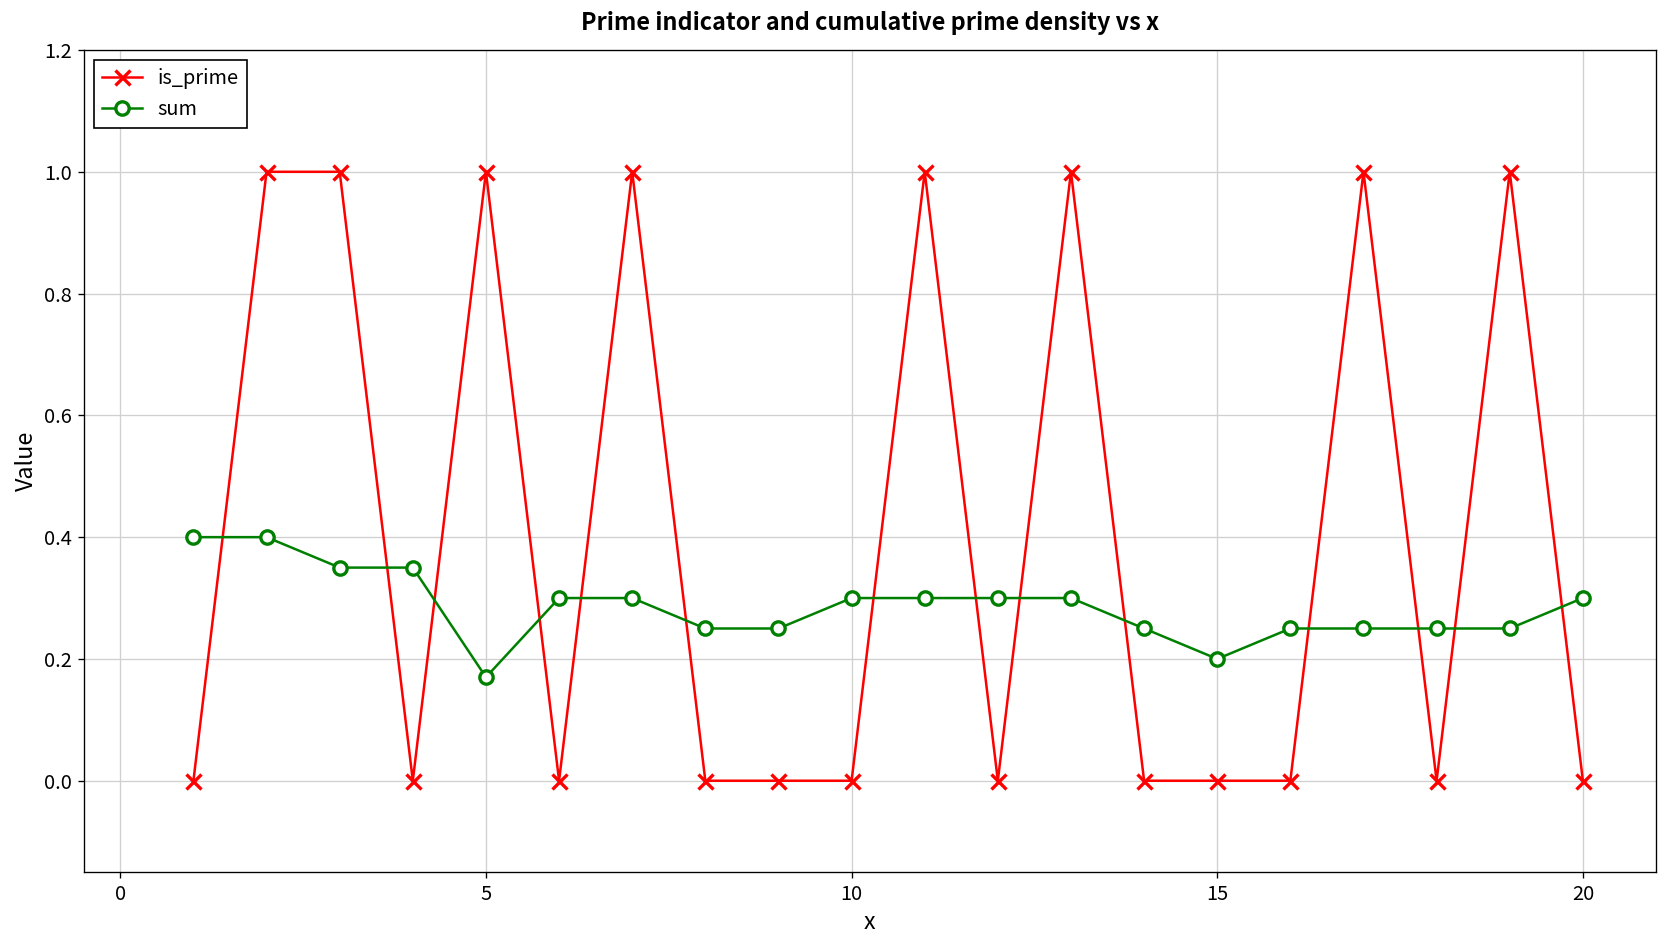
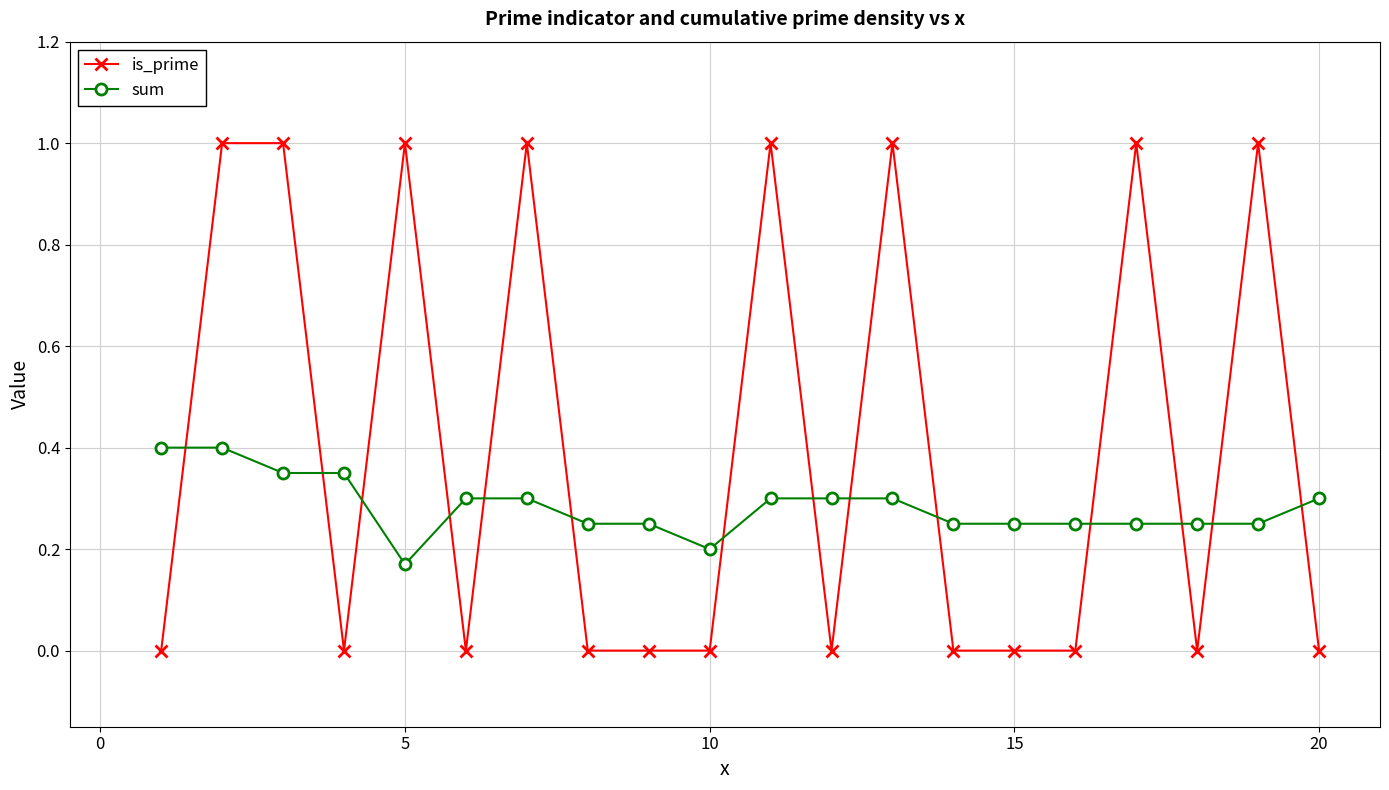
sum, 10: 0.3 -> 0.2
sum, 15: 0.20 -> 0.25
